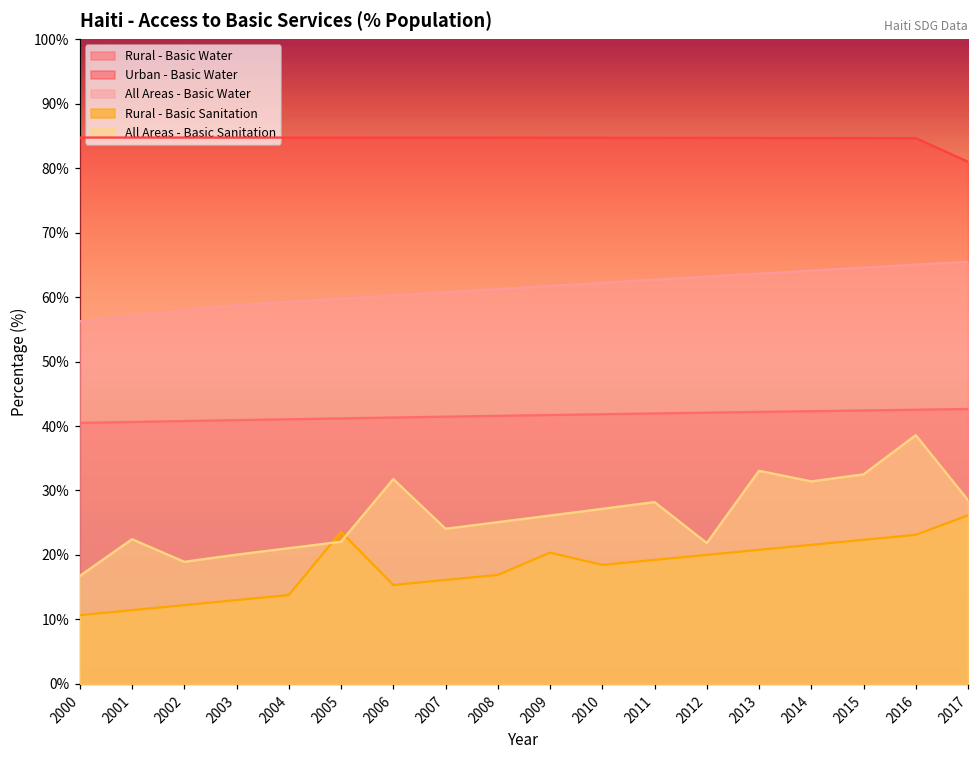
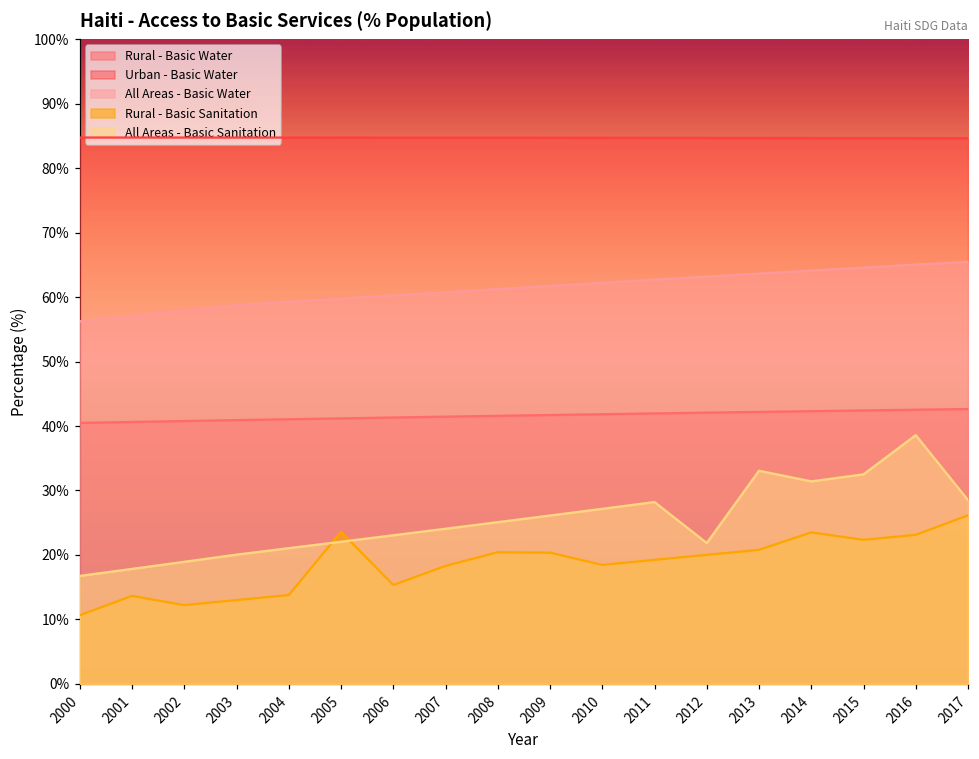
Rural - Basic Sanitation, 2001: 11% -> 14%
All Areas - Basic Sanitation, 2001: 22% -> 18%
All Areas - Basic Sanitation, 2006: 32% -> 23%
Rural - Basic Sanitation, 2007: 16% -> 18%
Rural - Basic Sanitation, 2008: 17% -> 20%
Rural - Basic Sanitation, 2014: 22% -> 23%
Urban - Basic Water, 2017: 81% -> 85%
